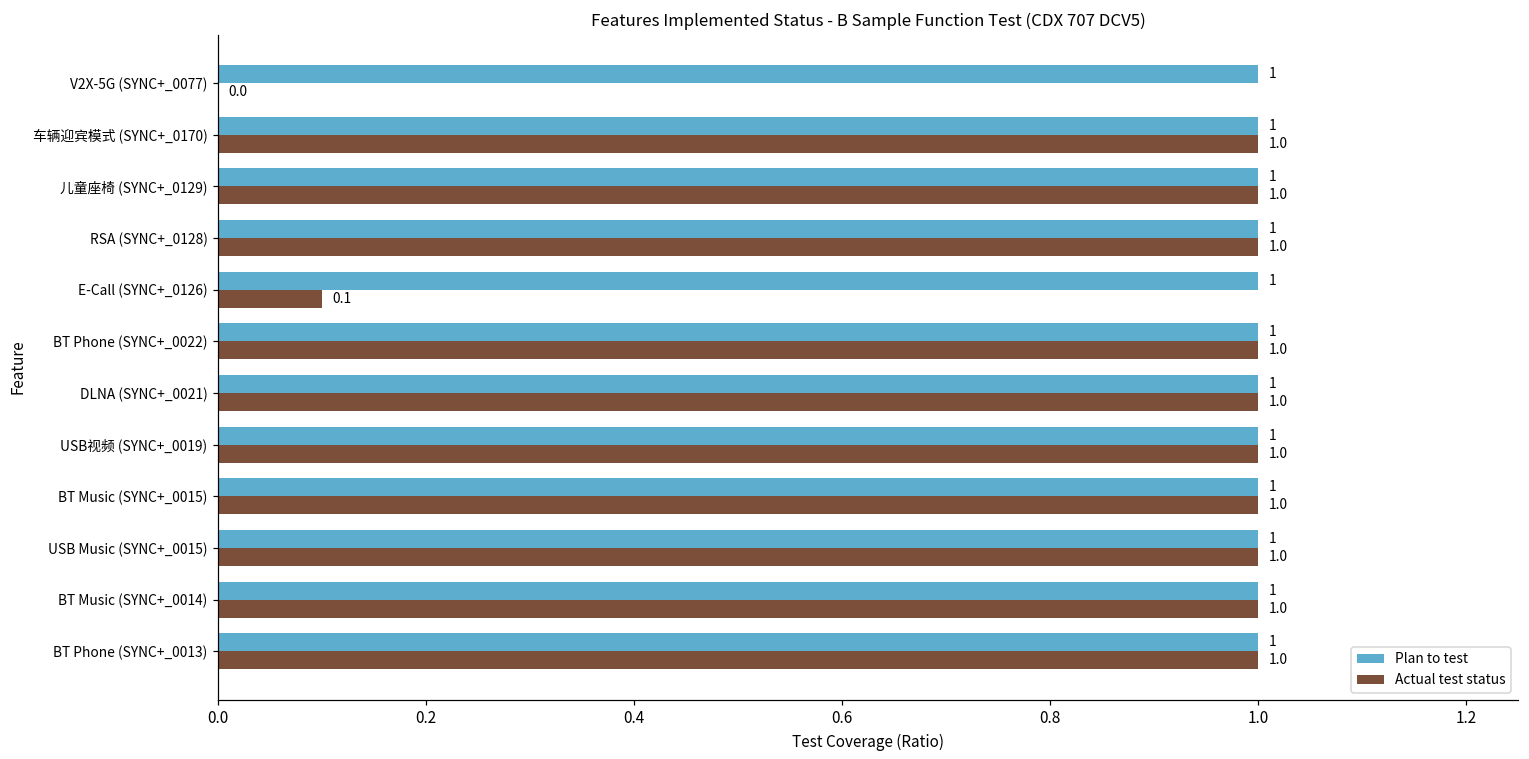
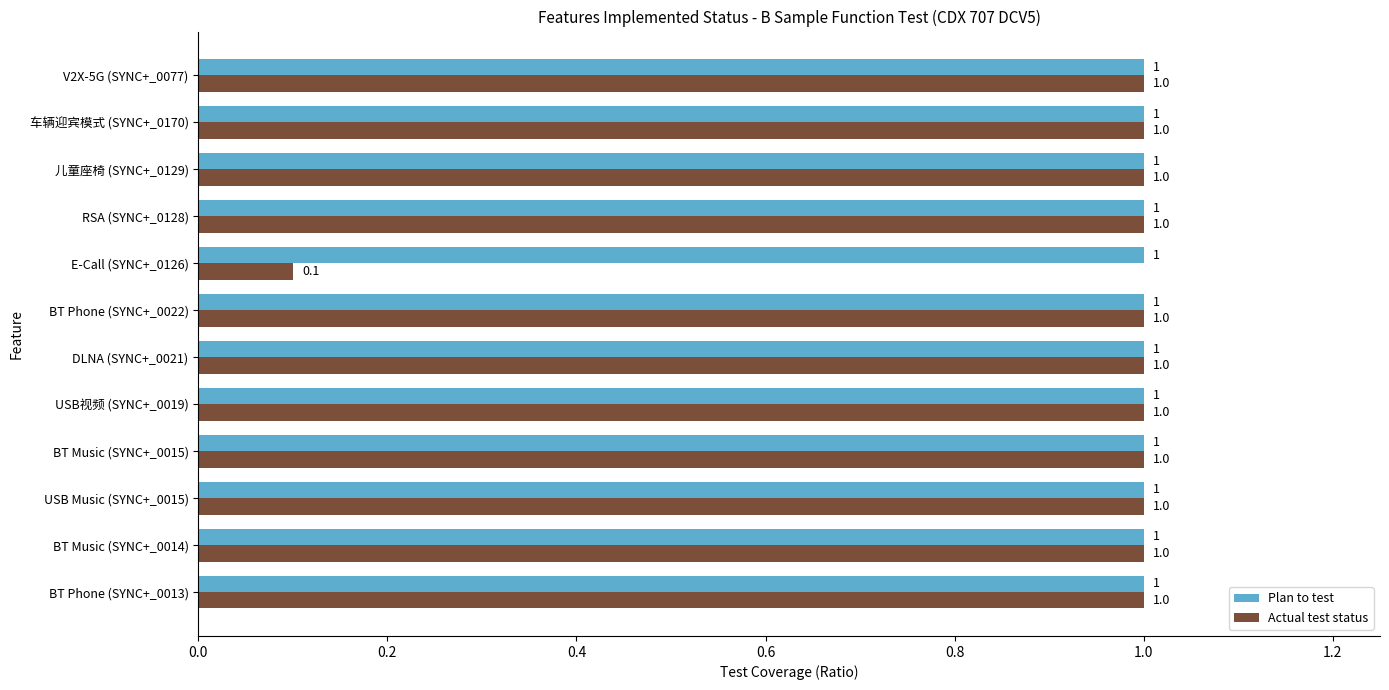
Actual test status, V2X-5G (SYNC+_0077): 0.0 -> 1.0
